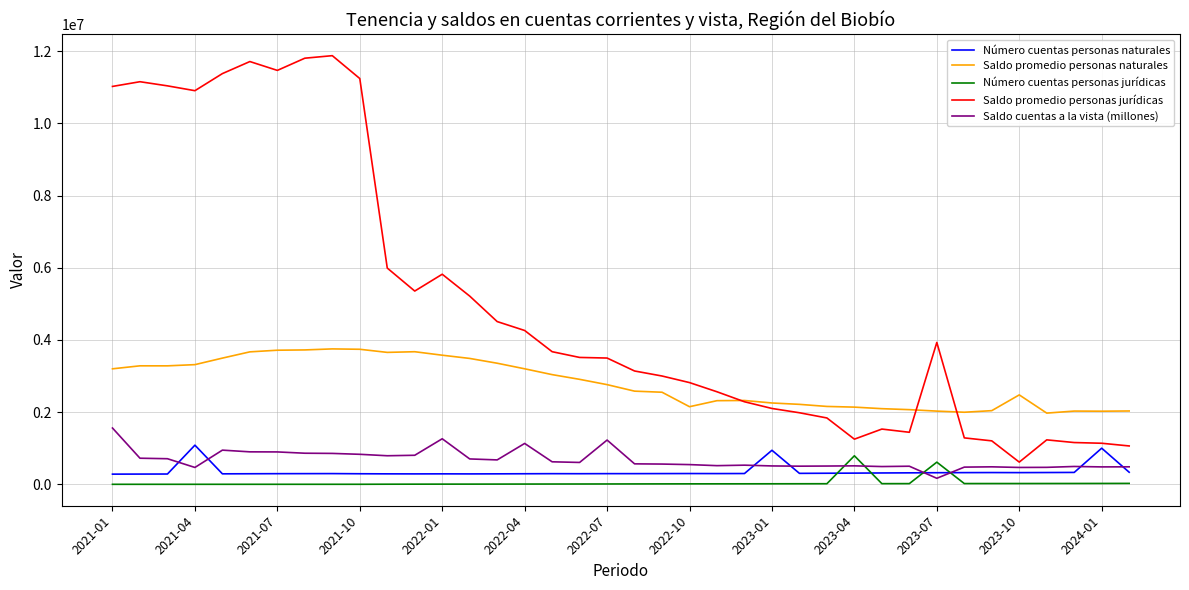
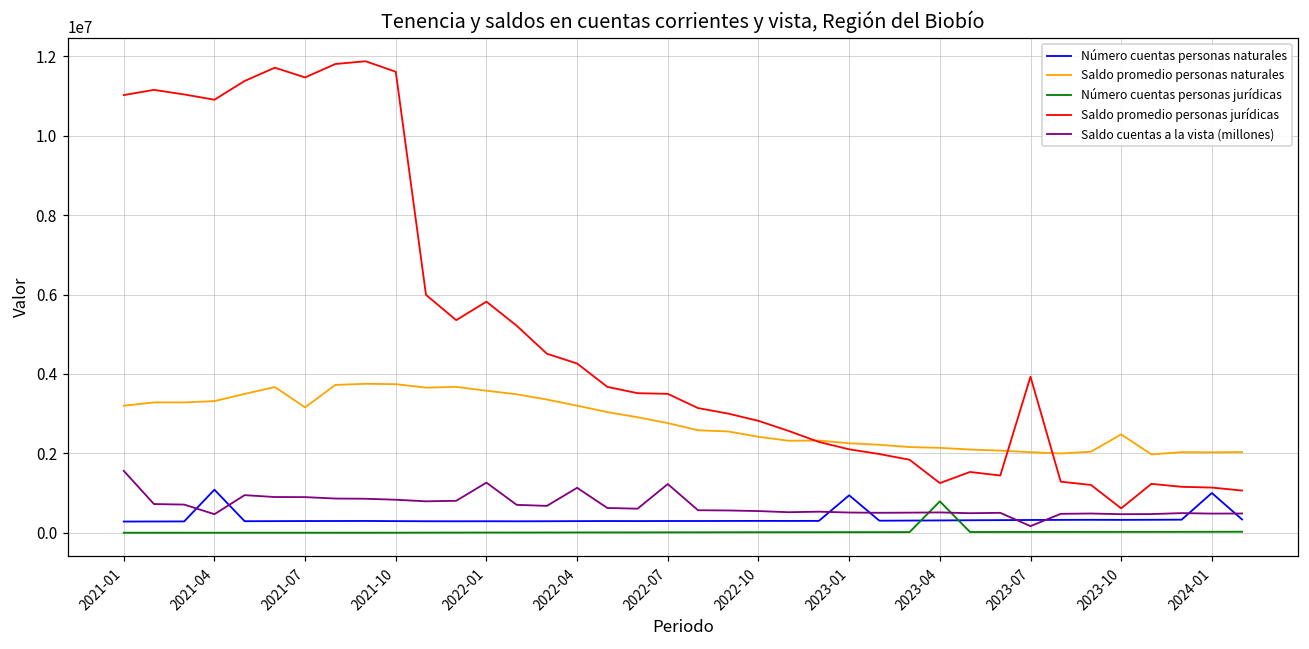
Saldo promedio personas naturales, 2021-07: 3700000 -> 3200000
Saldo promedio personas jurídicas, 2021-10: 11200000 -> 11600000
Saldo promedio personas naturales, 2022-10: 2200000 -> 2400000
Número cuentas personas jurídicas, 2023-07: 600000 -> 0
